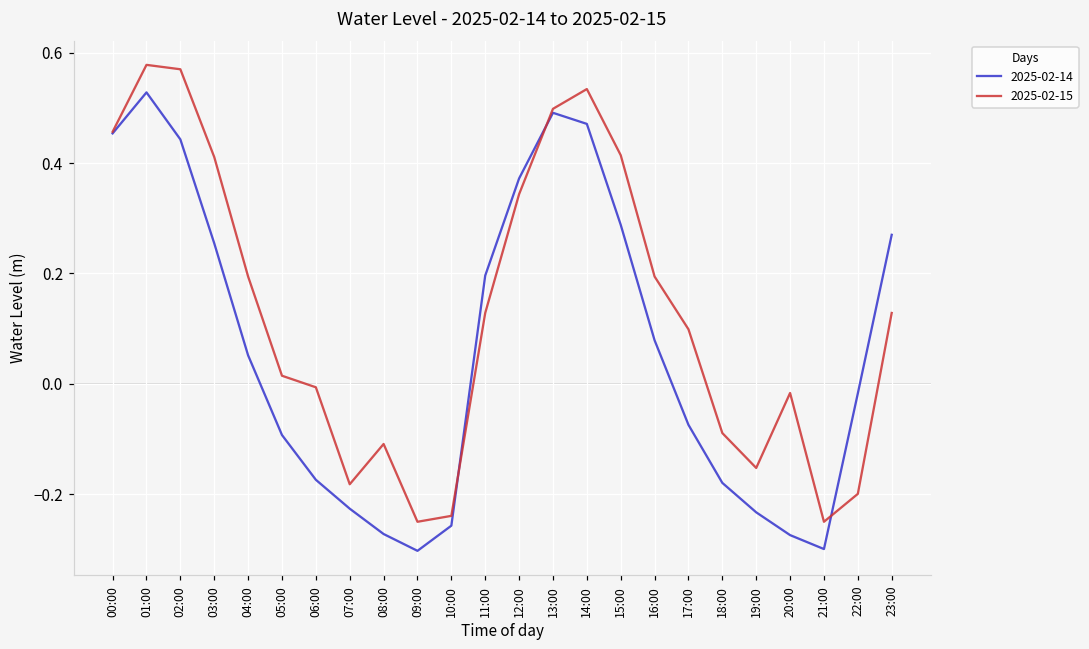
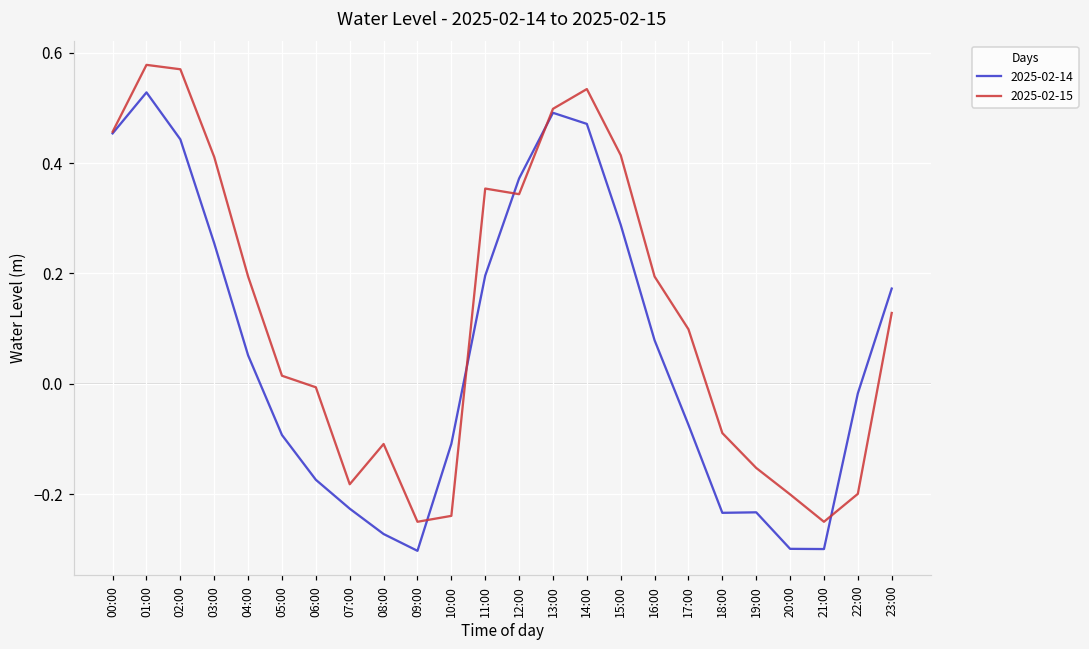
2025-02-14, 10:00: -0.26 -> -0.11
2025-02-15, 11:00: 0.13 -> 0.35
2025-02-14, 18:00: -0.18 -> -0.23
2025-02-14, 20:00: -0.27 -> -0.30
2025-02-15, 20:00: -0.02 -> -0.20
2025-02-14, 23:00: 0.27 -> 0.17
